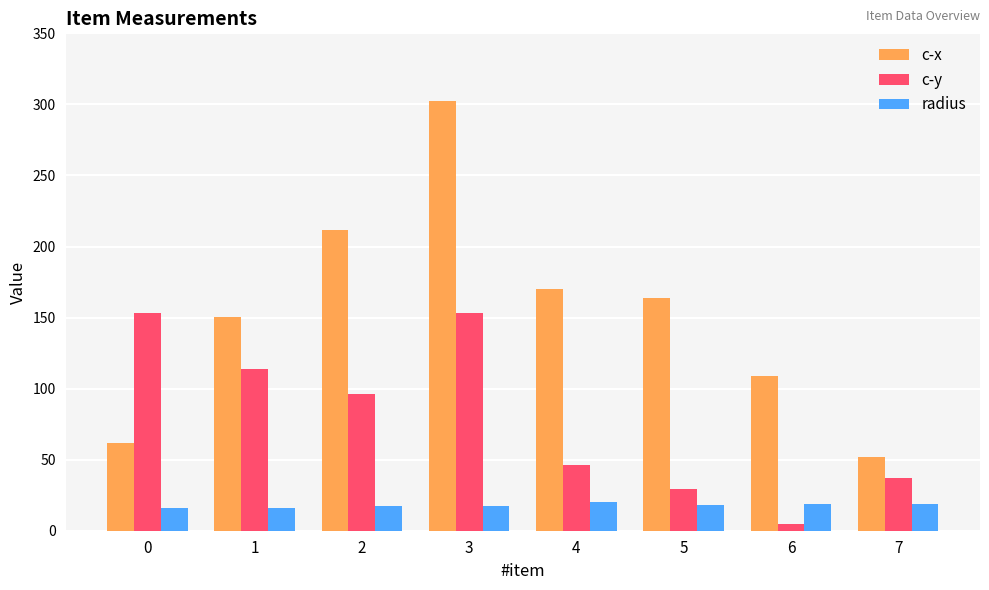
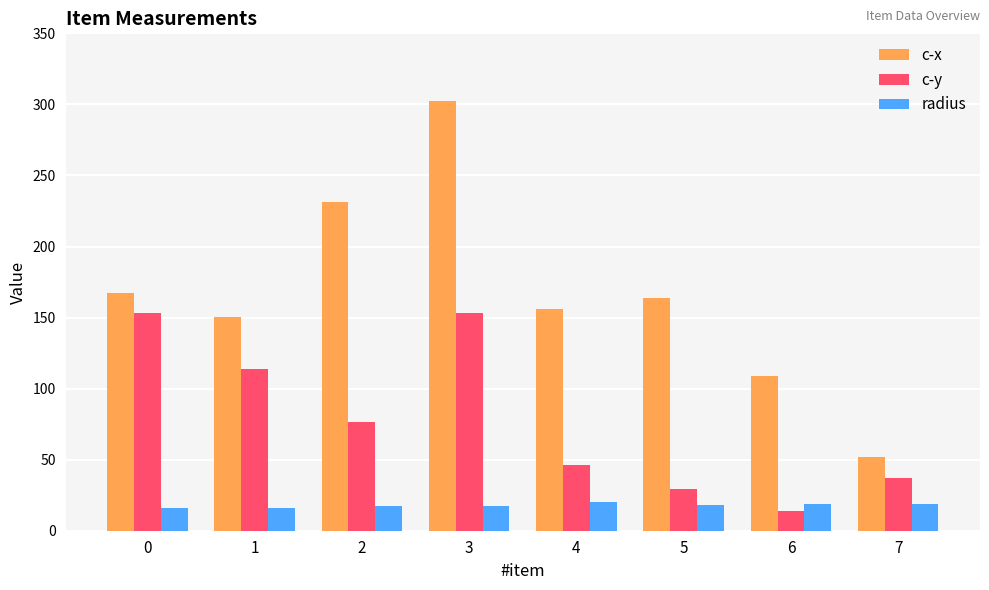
c-x, 0: 62 -> 167
c-x, 2: 211 -> 231
c-y, 2: 96 -> 76
c-x, 4: 170 -> 156
c-y, 6: 4 -> 14
